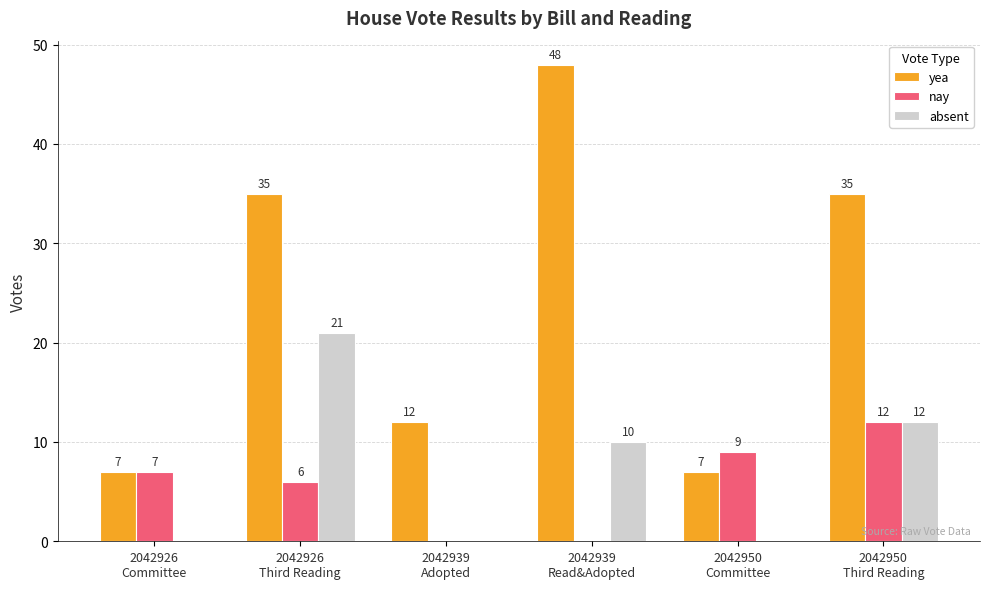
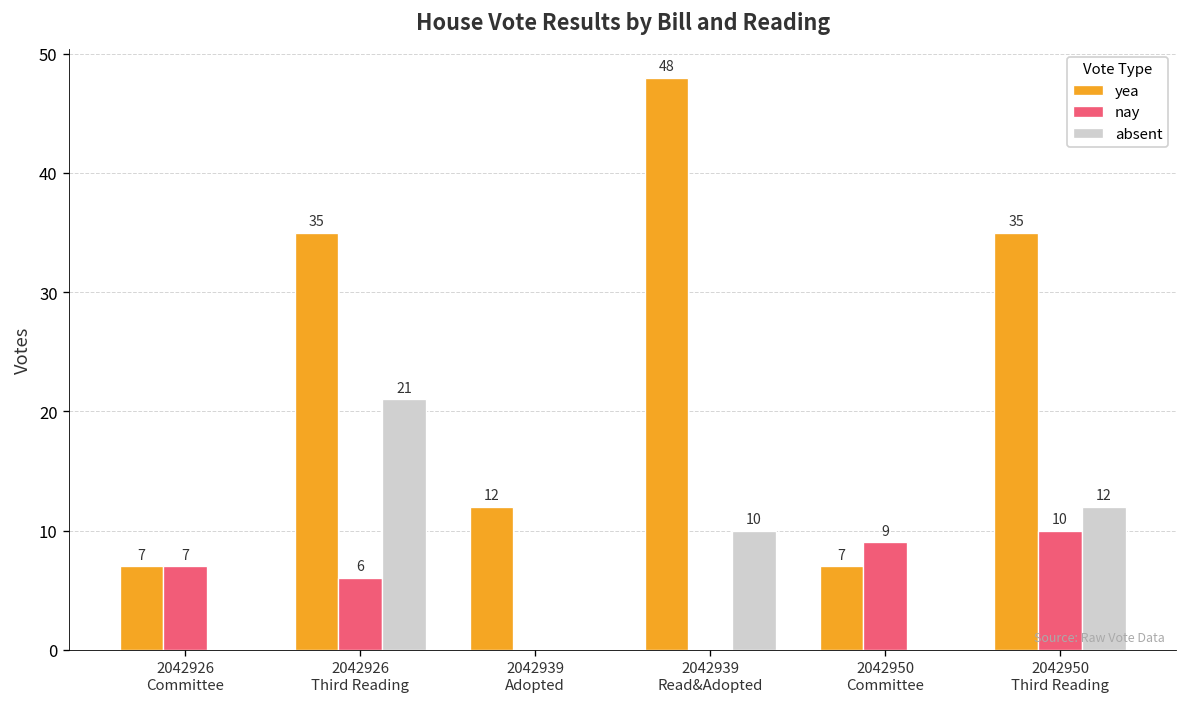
nay, 2042950 Third Reading: 12 -> 10
